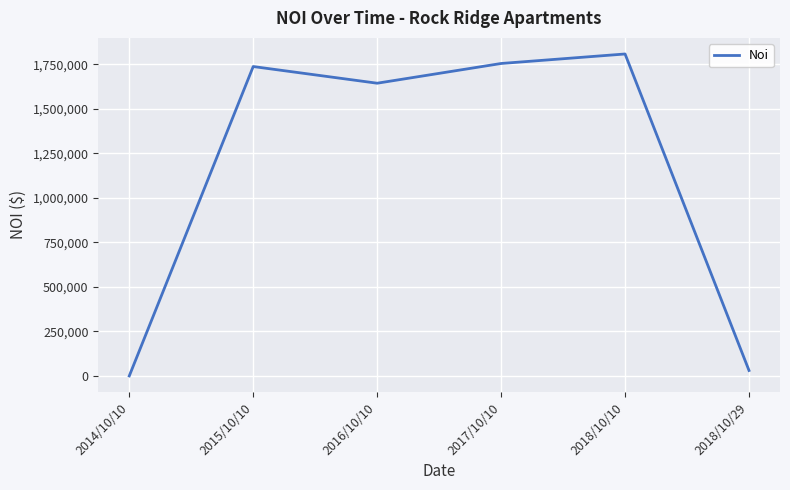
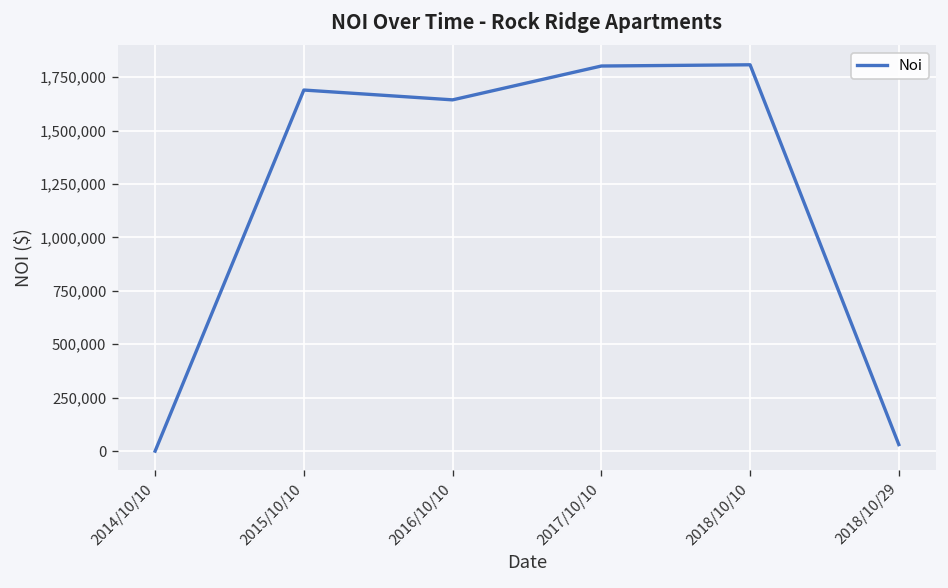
2015/10/10: 1,740,000 -> 1,690,000
2017/10/10: 1,750,000 -> 1,800,000
